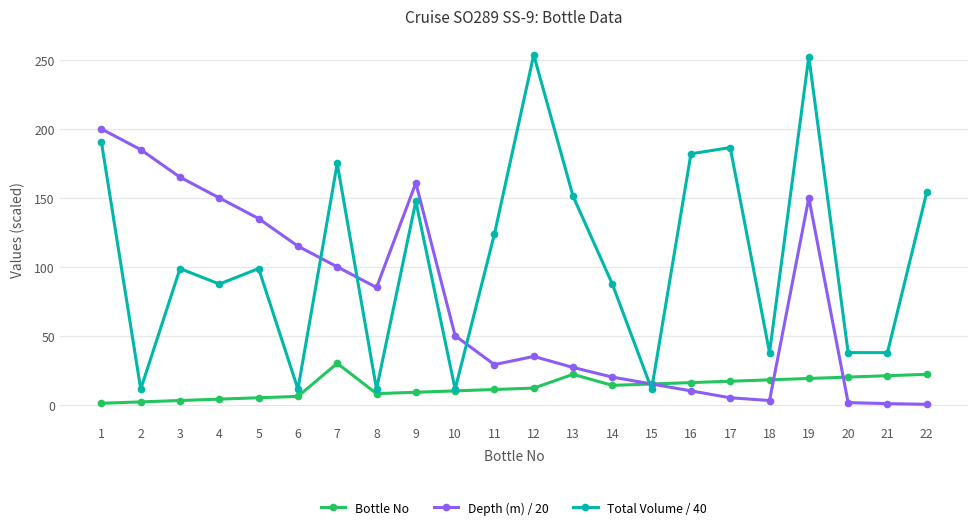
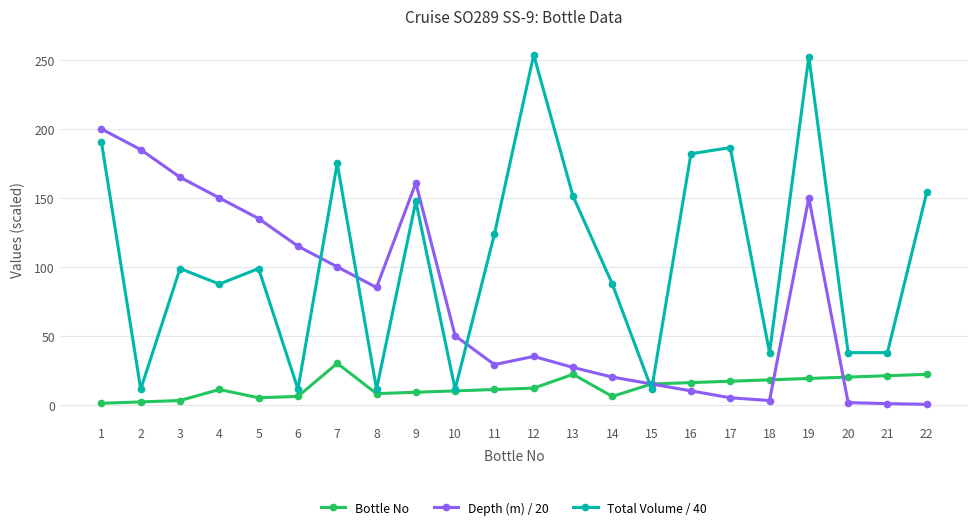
Bottle No, 4: 4 -> 11
Bottle No, 14: 14 -> 6
